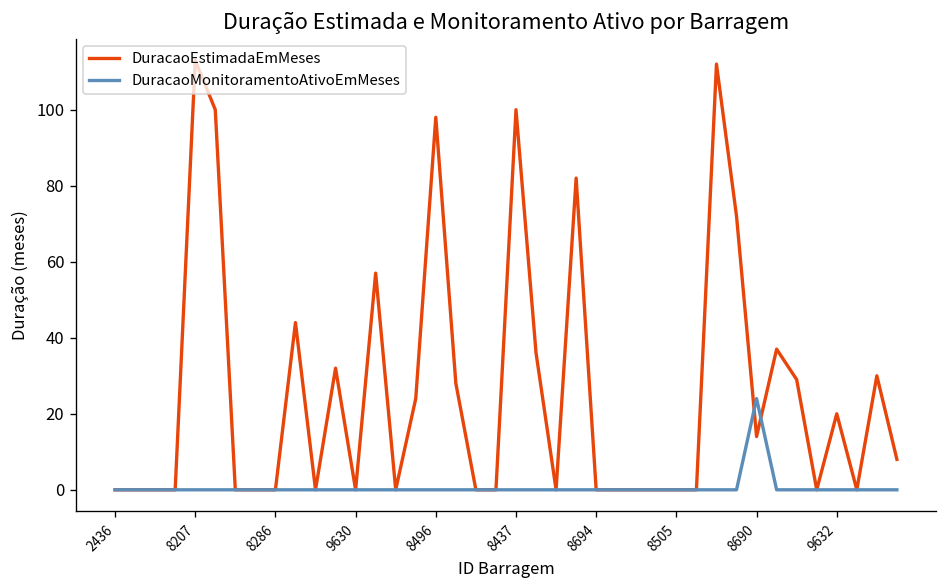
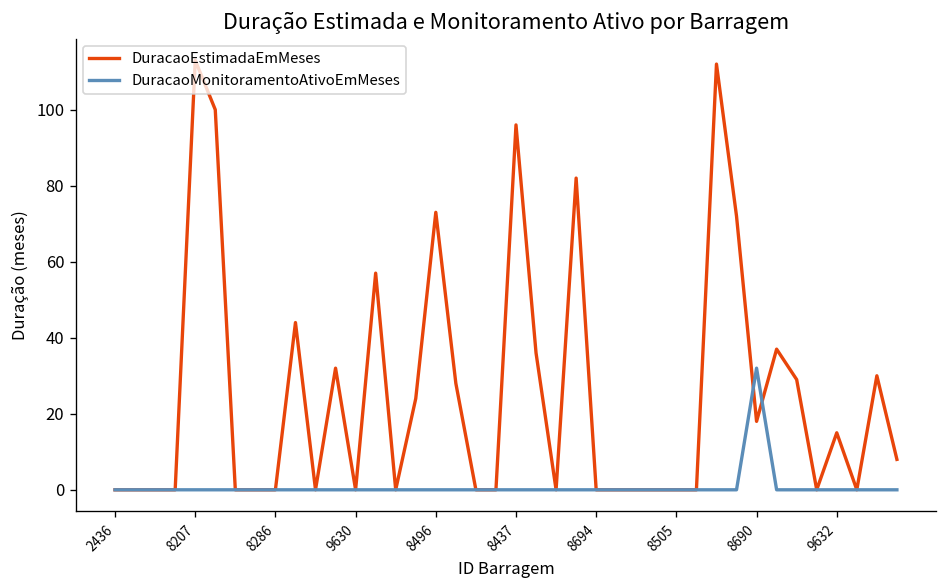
DuracaoEstimadaEmMeses, 8496: 98 -> 73
DuracaoEstimadaEmMeses, 8437: 100 -> 96
DuracaoEstimadaEmMeses, 8690: 14 -> 18
DuracaoMonitoramentoAtivoEmMeses, 8690: 24 -> 32
DuracaoEstimadaEmMeses, 9632: 20 -> 15
